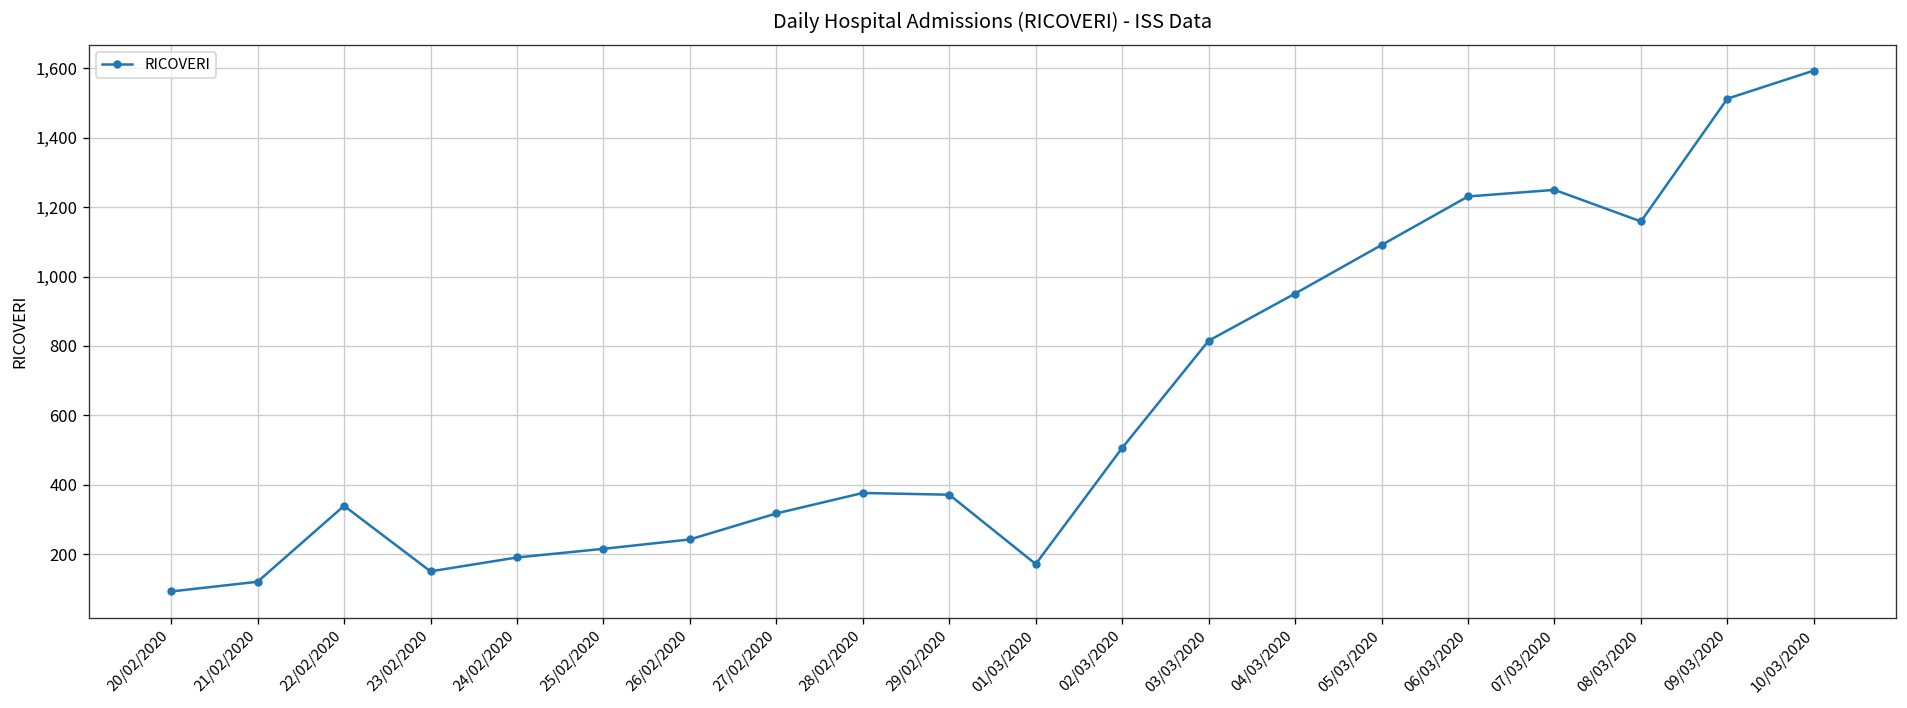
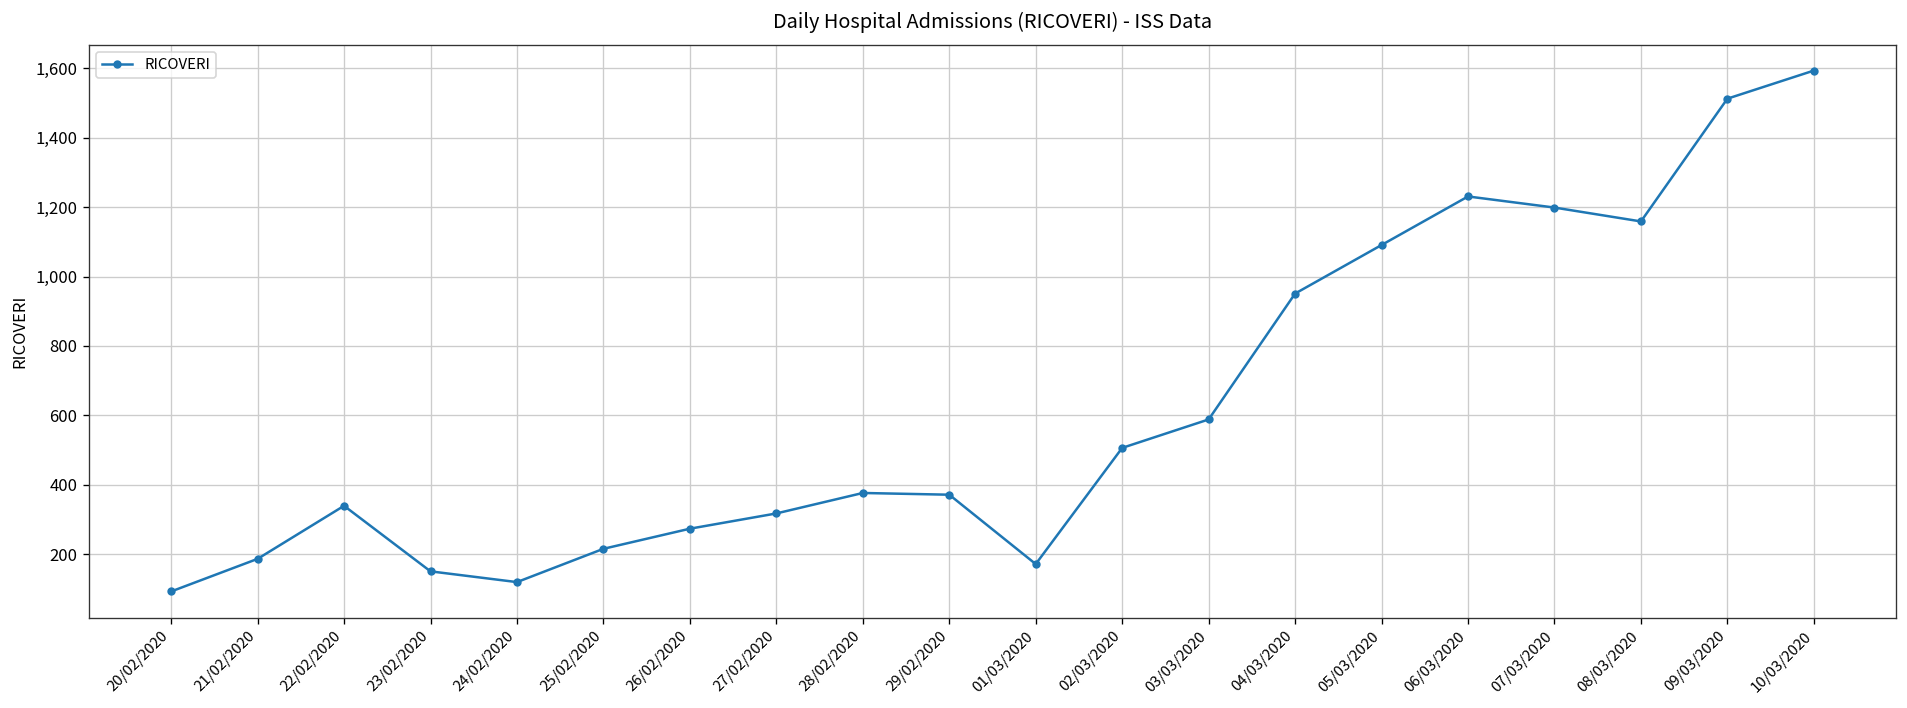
21/02/2020: 120 -> 190
24/02/2020: 190 -> 120
26/02/2020: 240 -> 270
03/03/2020: 820 -> 590
07/03/2020: 1,250 -> 1,200
